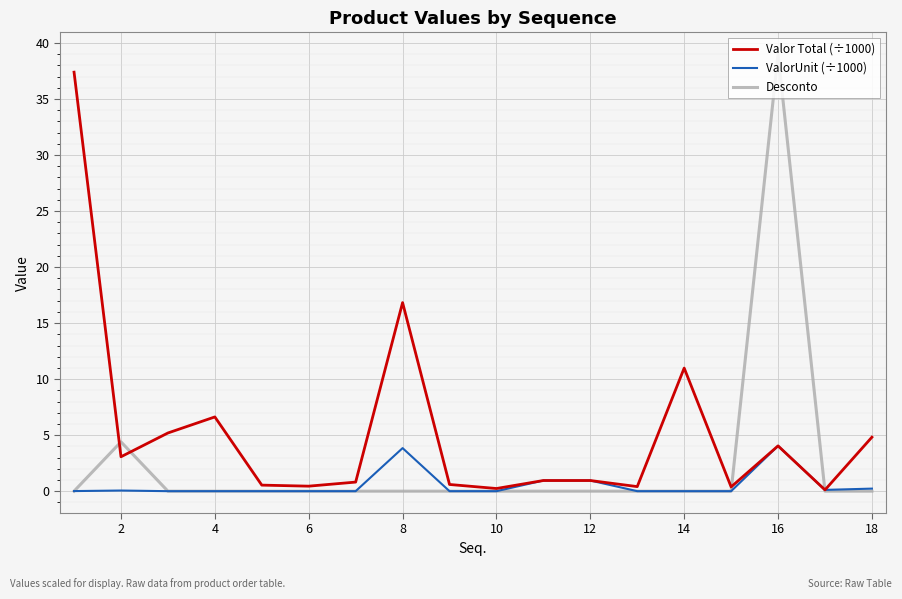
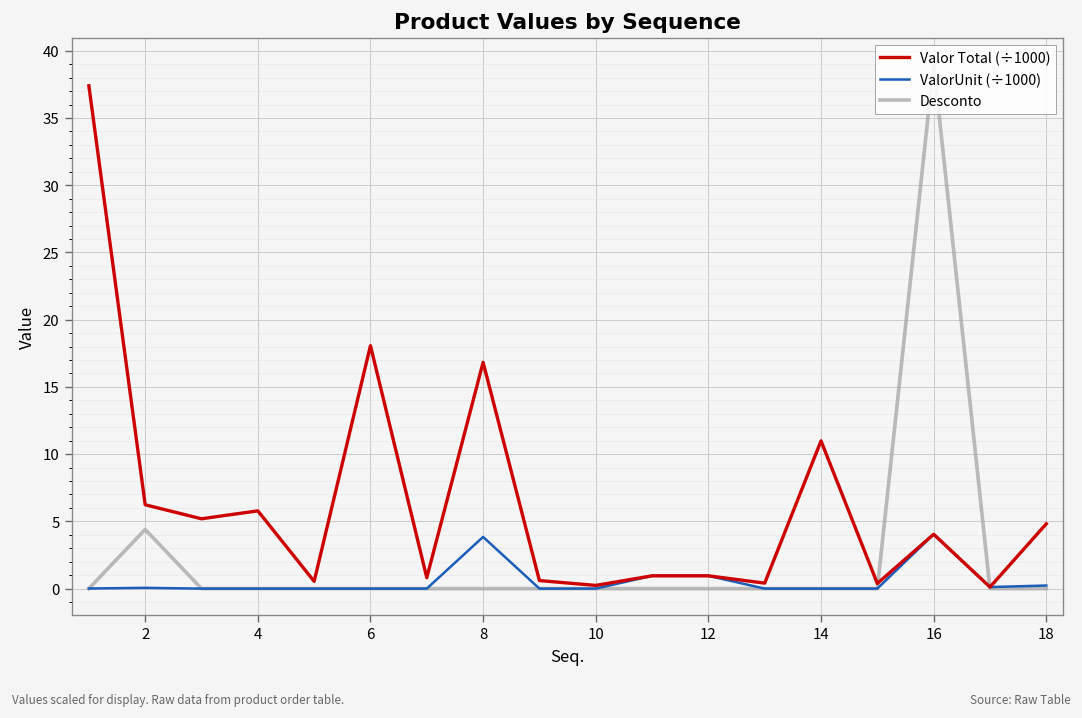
Valor Total (÷1000), 2: 3.1 -> 6.2
Valor Total (÷1000), 4: 6.6 -> 5.8
Valor Total (÷1000), 6: 0.4 -> 18.1
